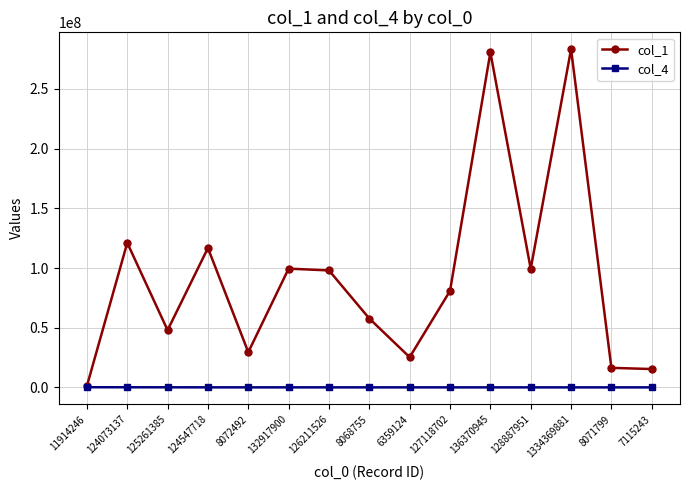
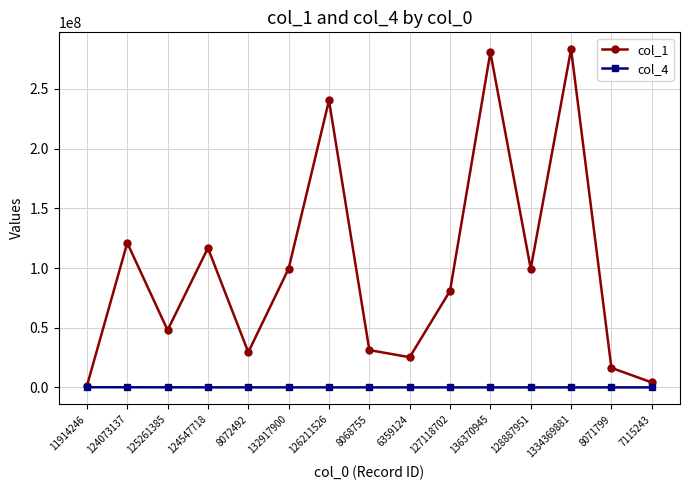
col_1, 126211526: 98000000 -> 240000000
col_1, 8068755: 58000000 -> 31000000
col_1, 7115243: 15000000 -> 4000000
